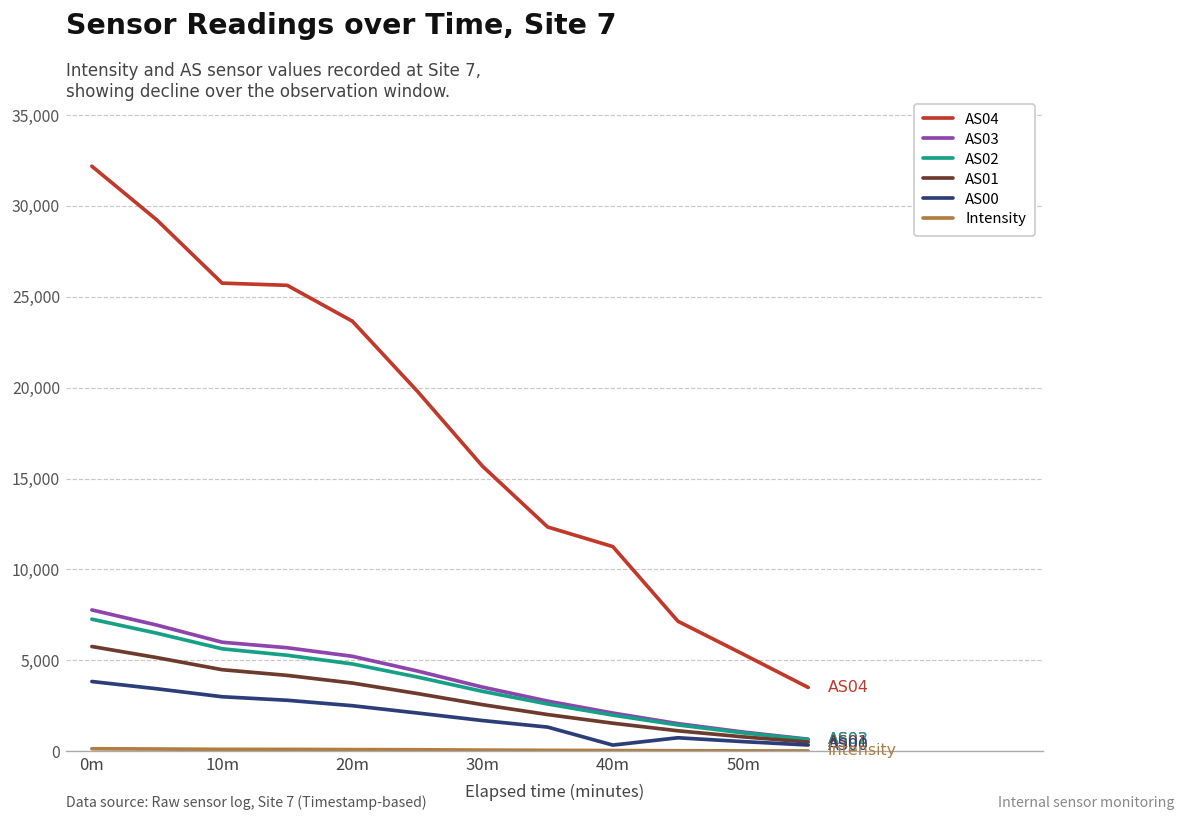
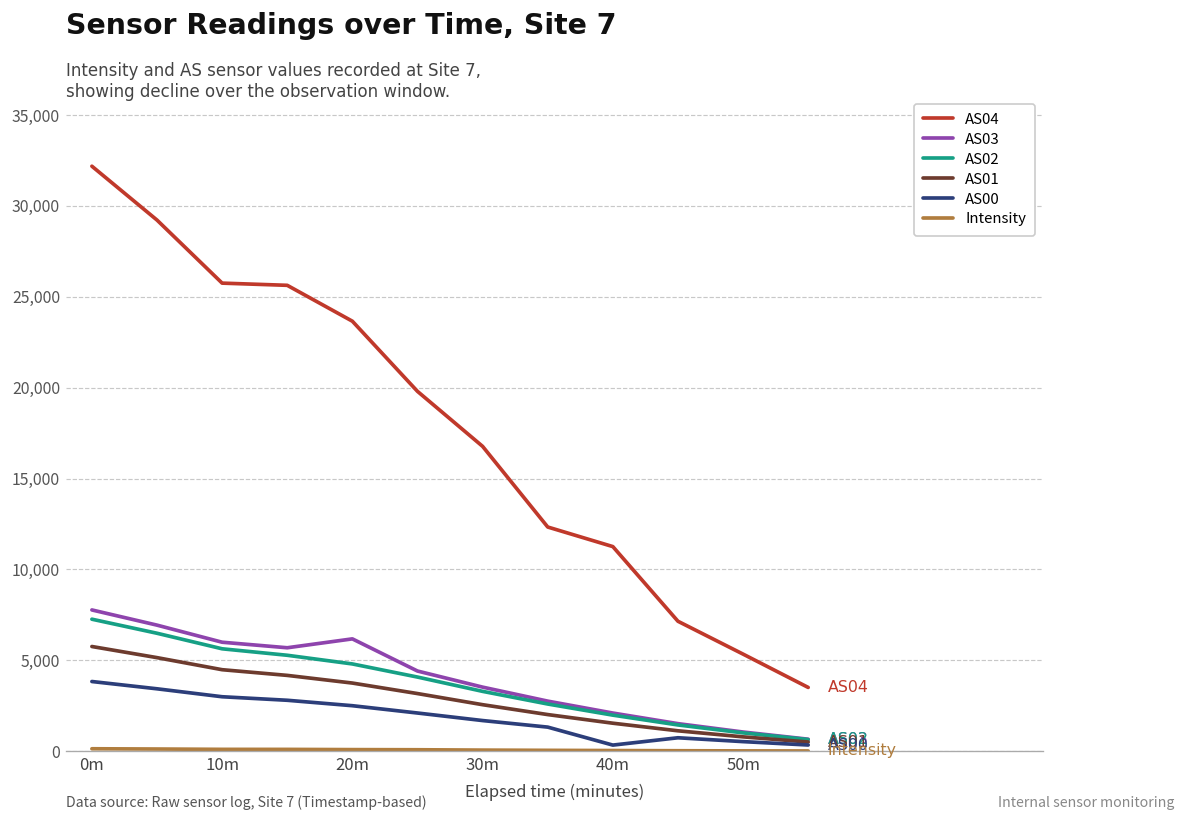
AS03, 20m: 5,200 -> 6,200
AS04, 30m: 15,700 -> 16,800
